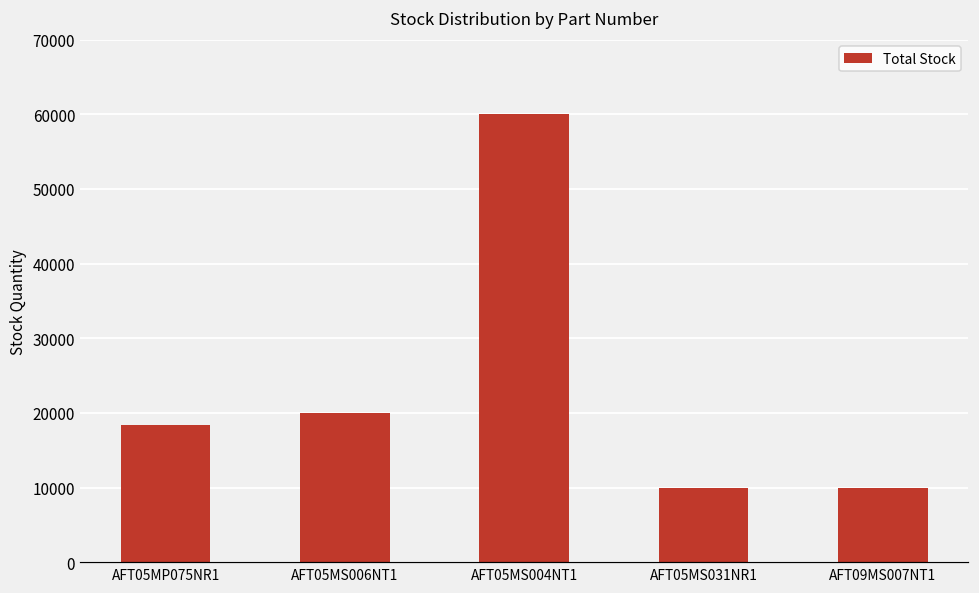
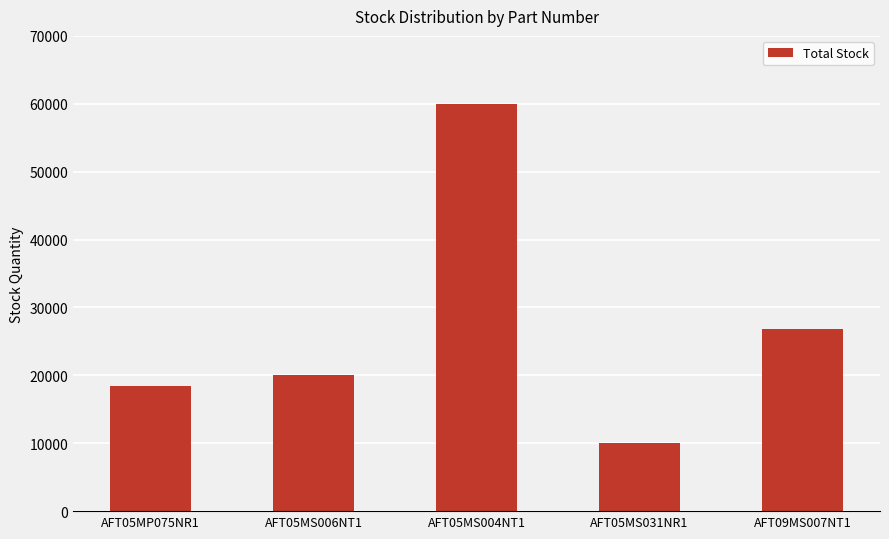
AFT09MS007NT1: 10000 -> 27000
